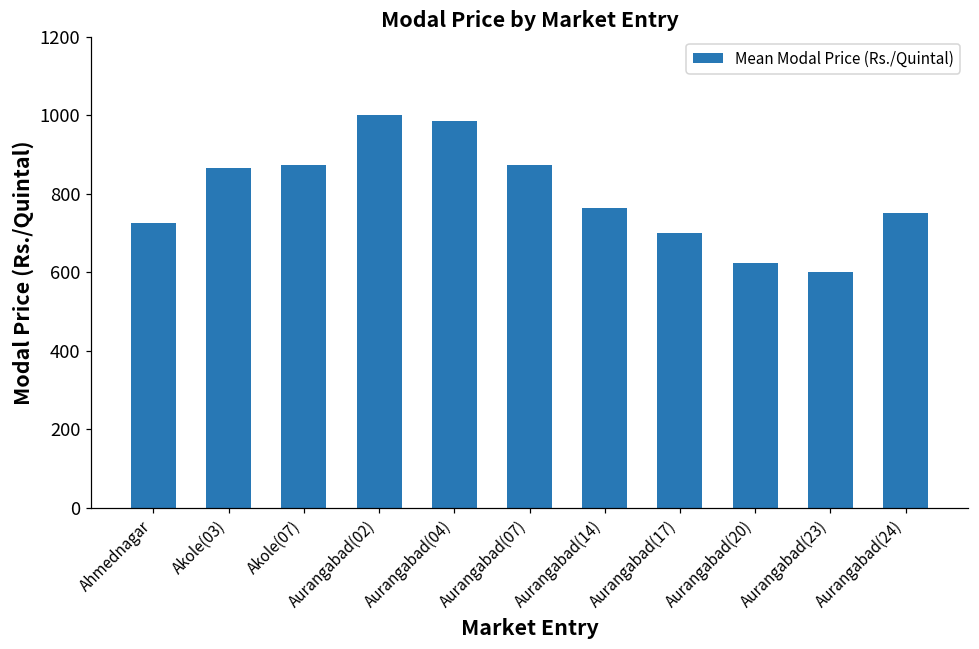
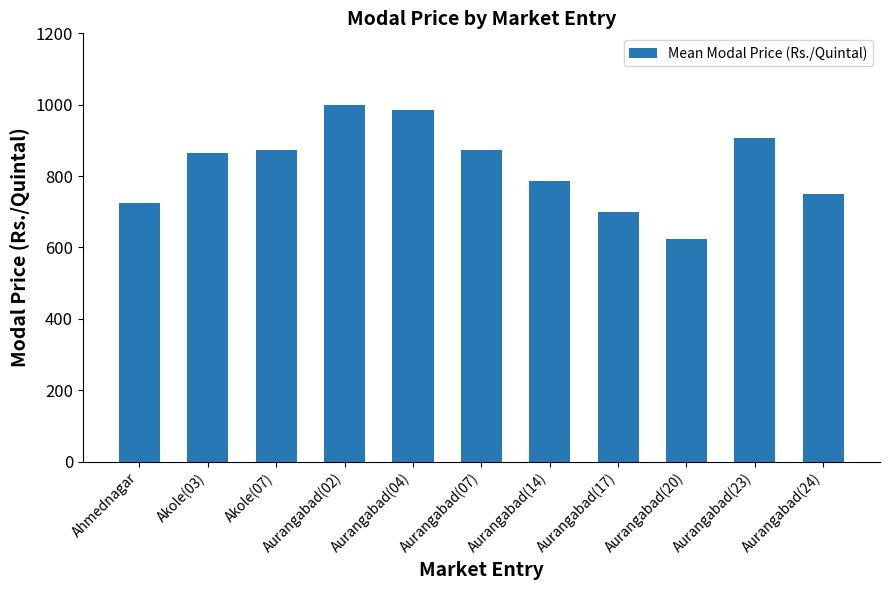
Aurangabad(14): 760 -> 790
Aurangabad(23): 600 -> 910
